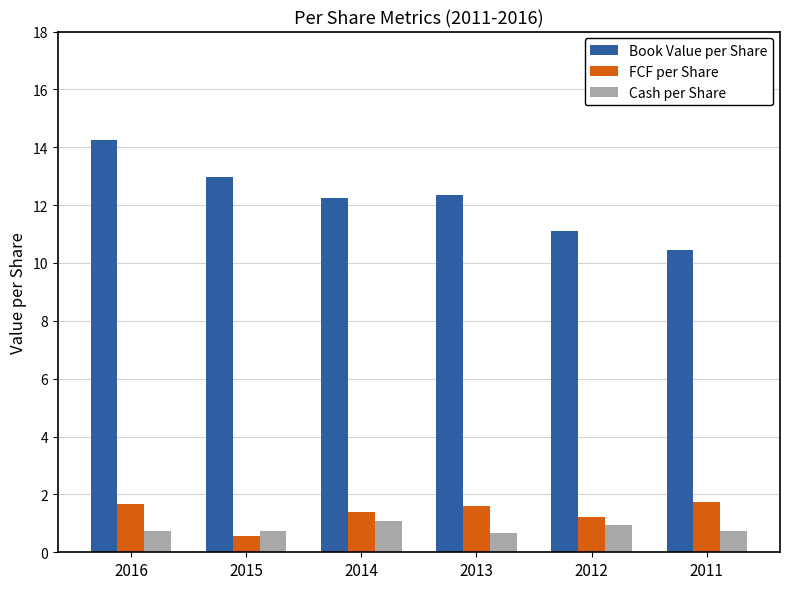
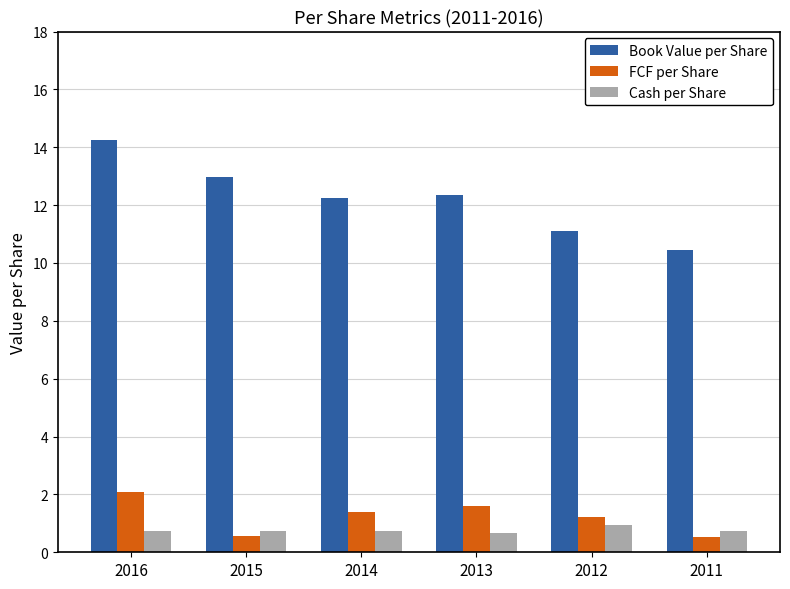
FCF per Share, 2016: 1.7 -> 2.1
Cash per Share, 2014: 1.1 -> 0.7
FCF per Share, 2011: 1.7 -> 0.5
